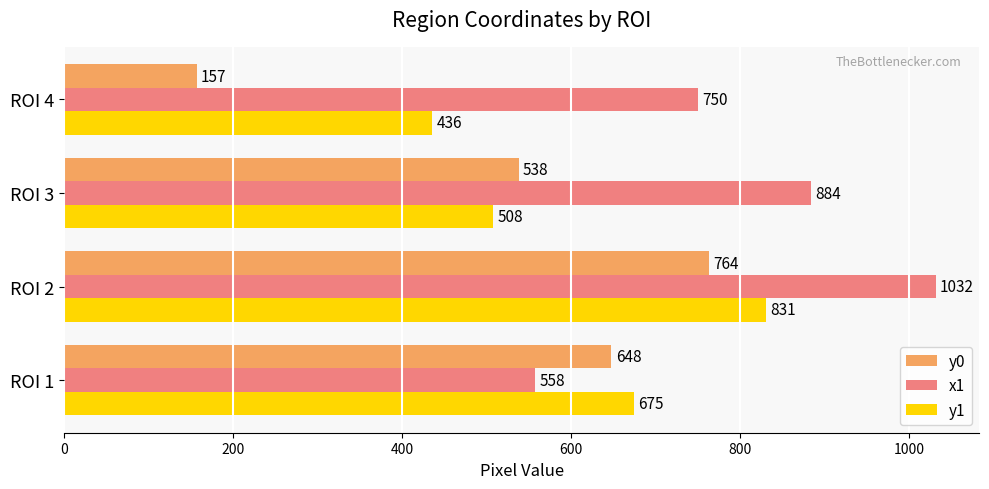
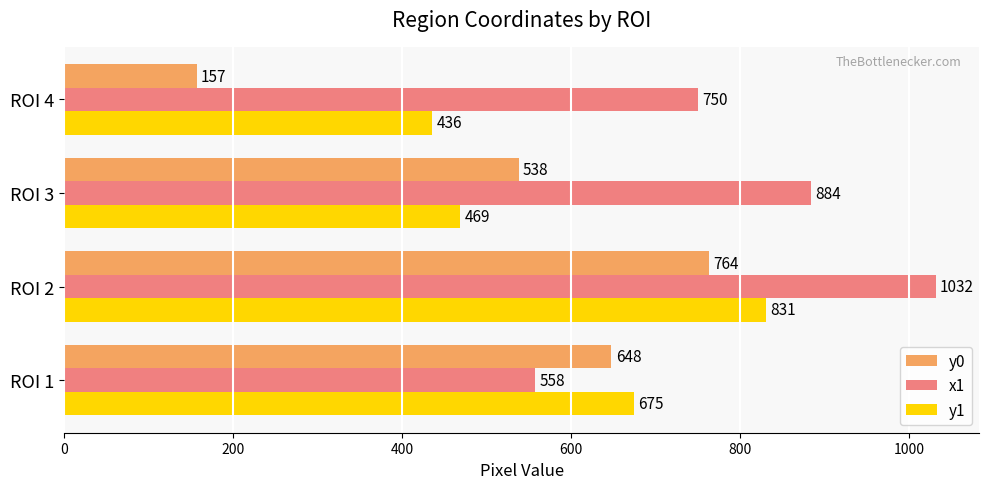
y1, ROI 3: 508 -> 469
